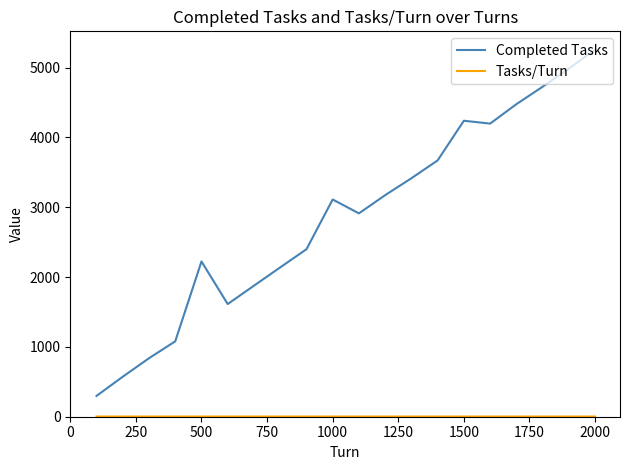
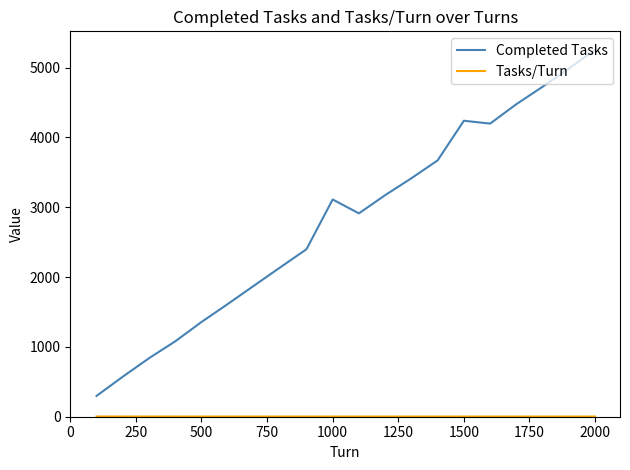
Completed Tasks, 500: 2200 -> 1400
